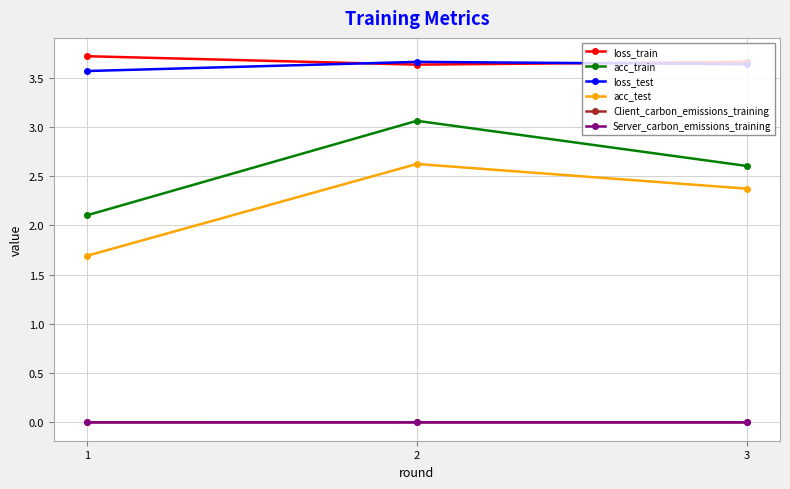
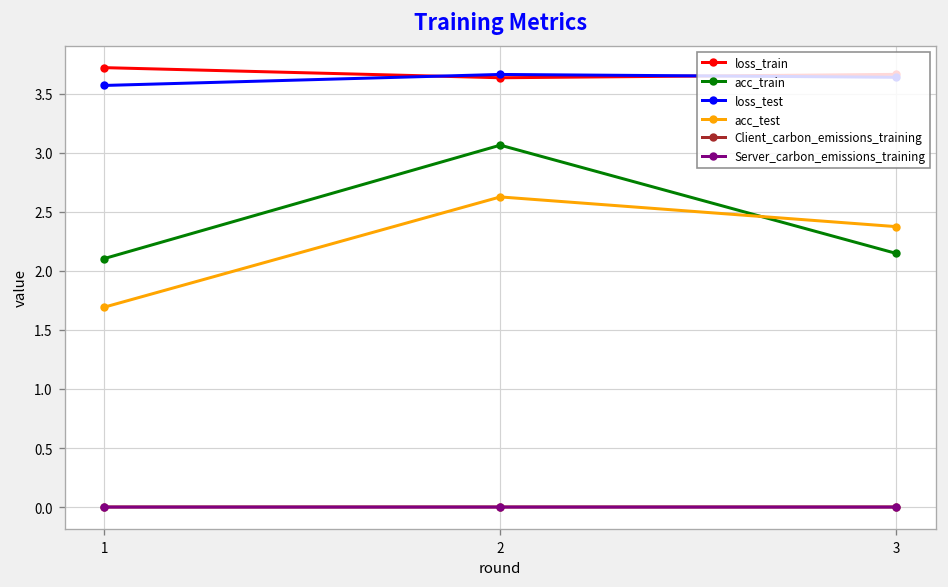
acc_train, 3: 2.6 -> 2.1
